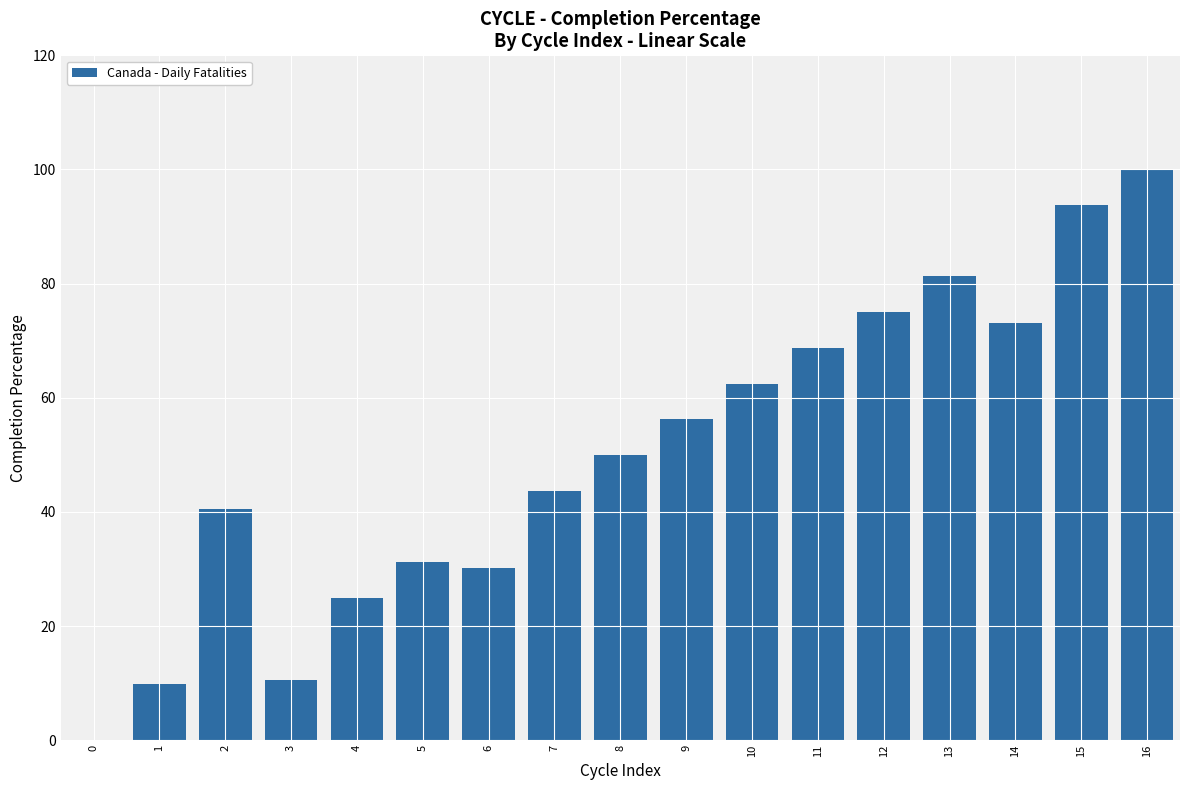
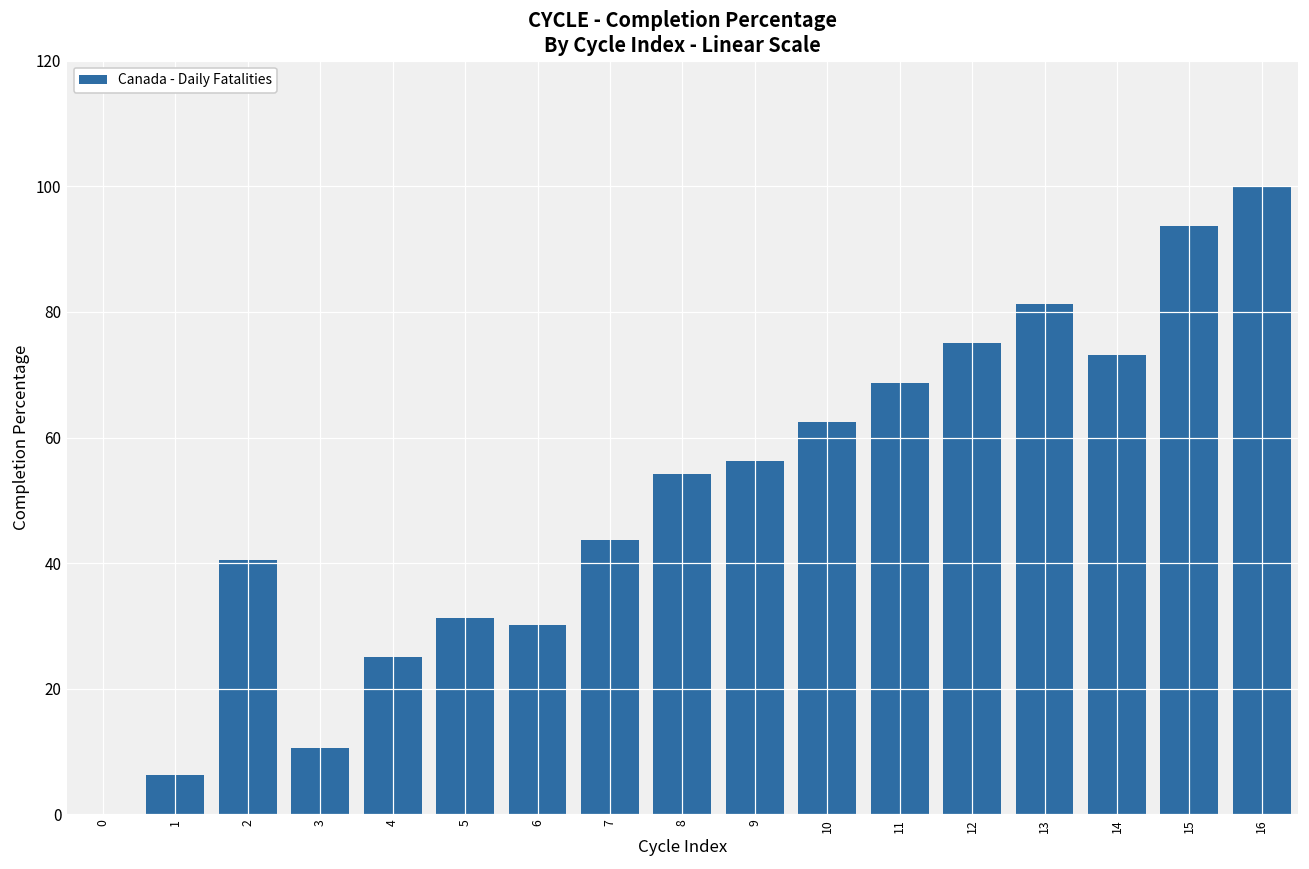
1: 10 -> 6
8: 50 -> 54
